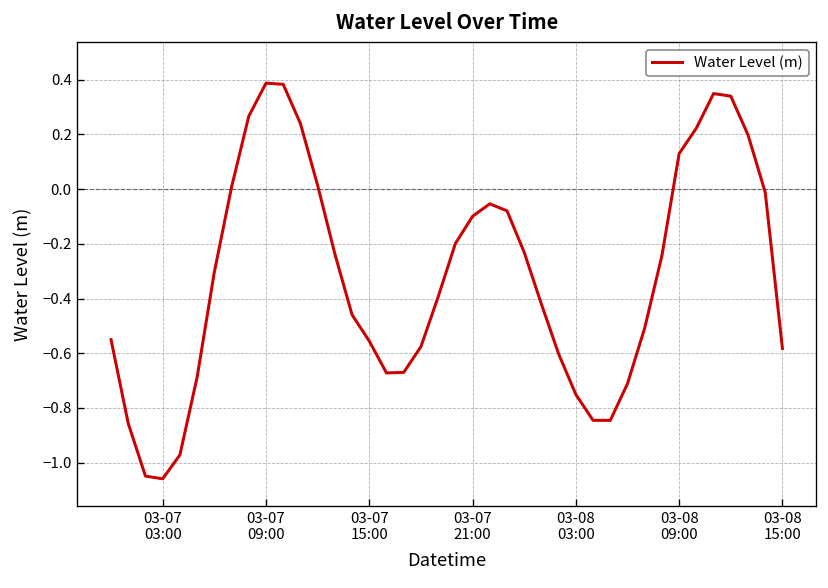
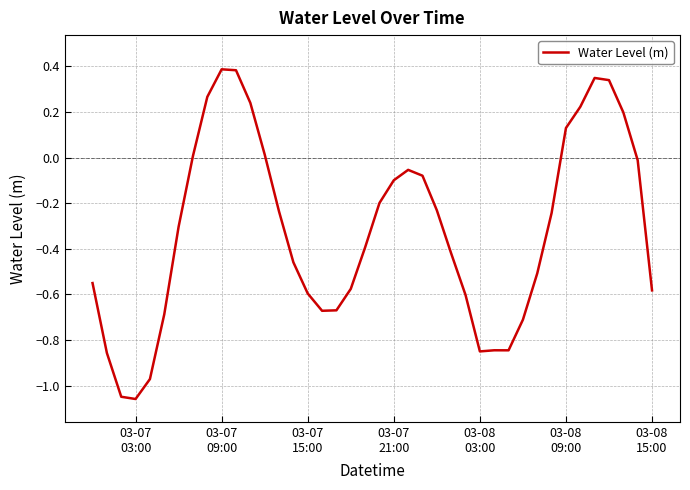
03-07 15:00: -0.56 -> -0.60
03-08 03:00: -0.75 -> -0.85
